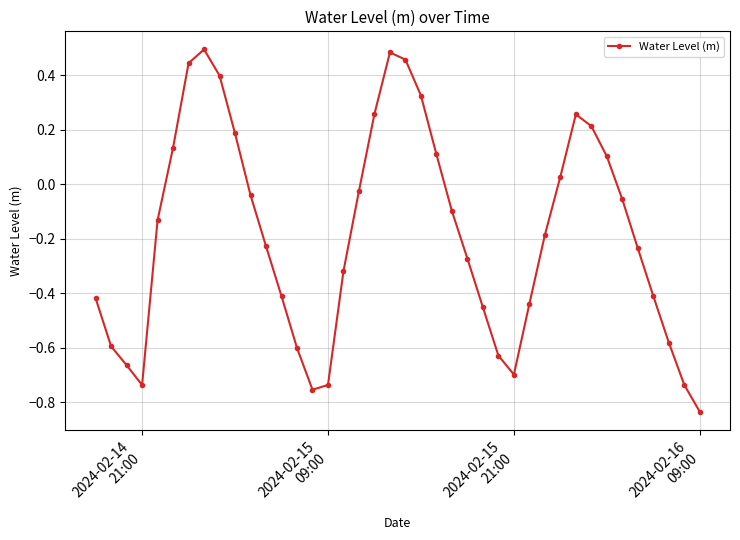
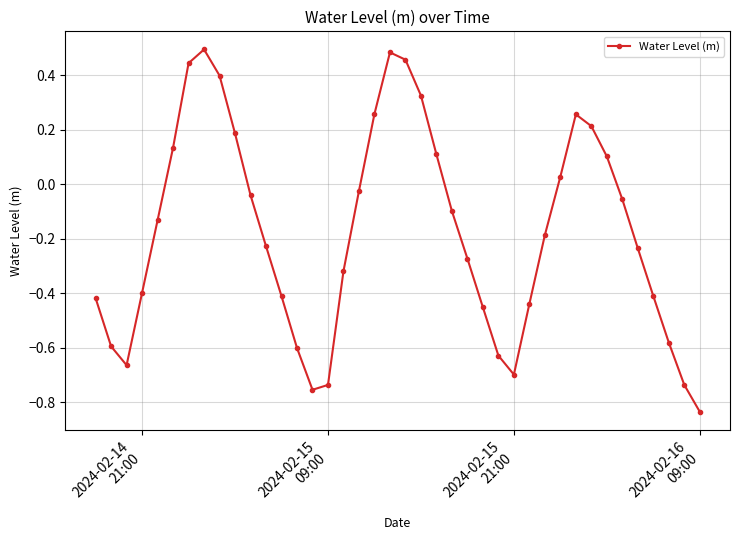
2024-02-14 21:00: -0.74 -> -0.40
